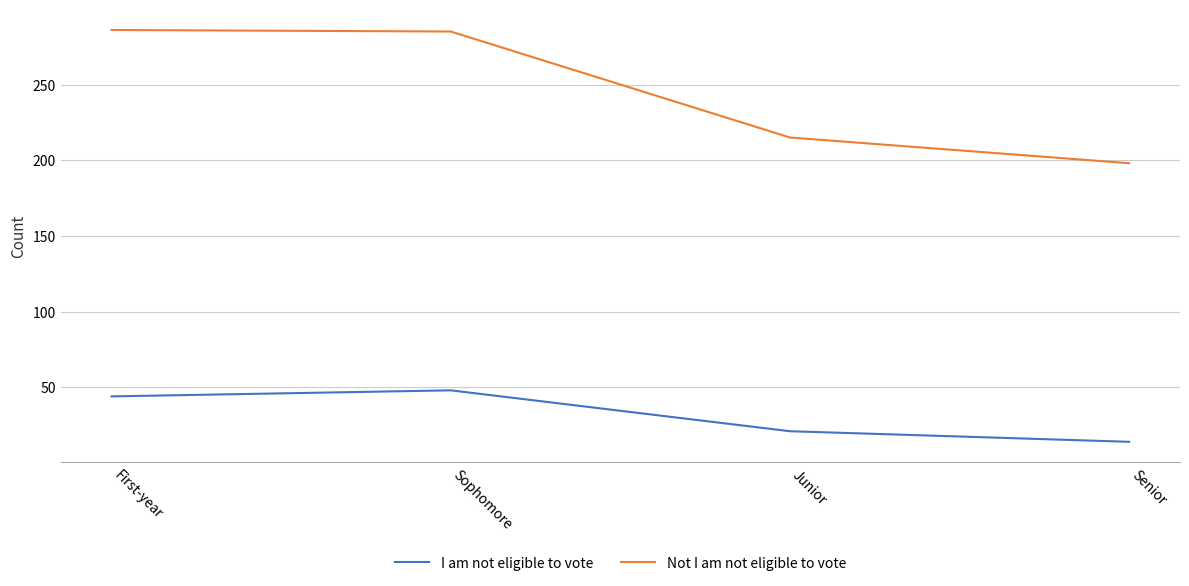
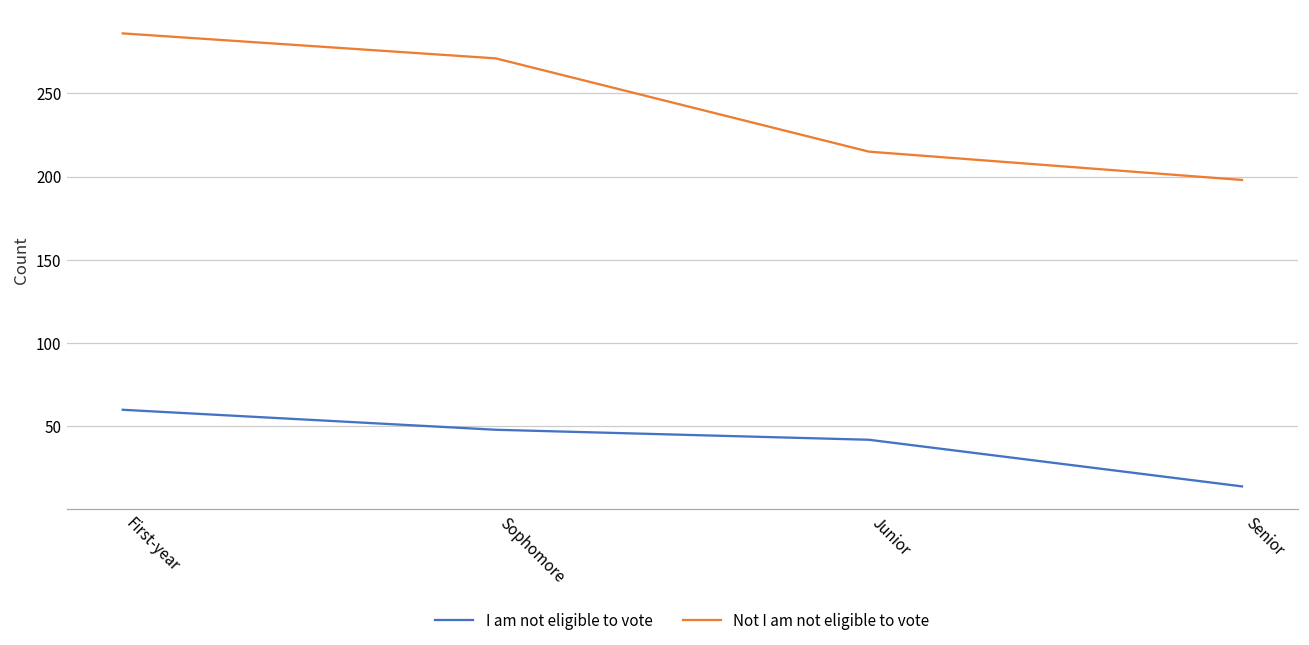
I am not eligible to vote, First-year: 44 -> 60
Not I am not eligible to vote, Sophomore: 285 -> 271
I am not eligible to vote, Junior: 21 -> 42
